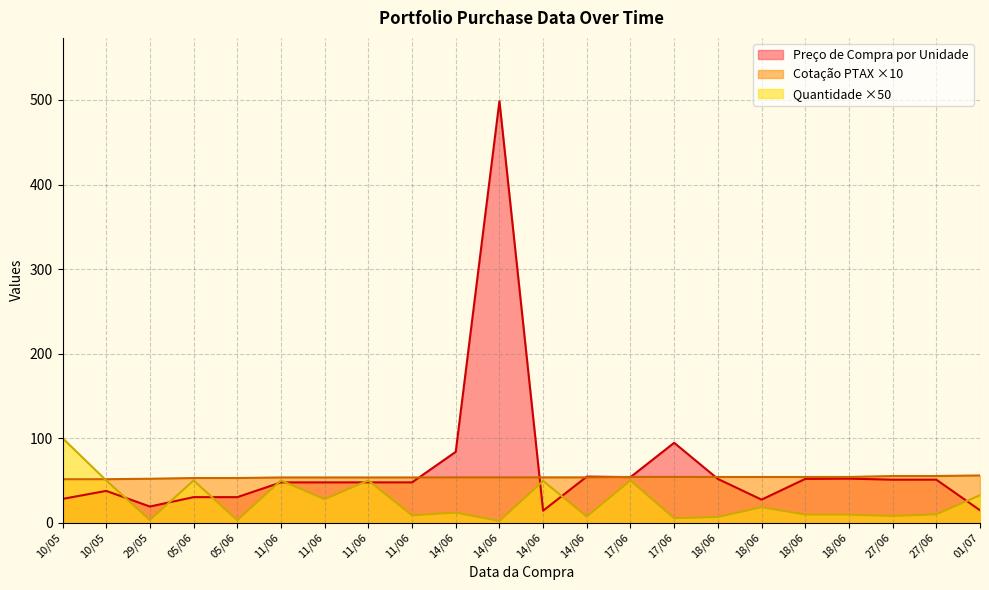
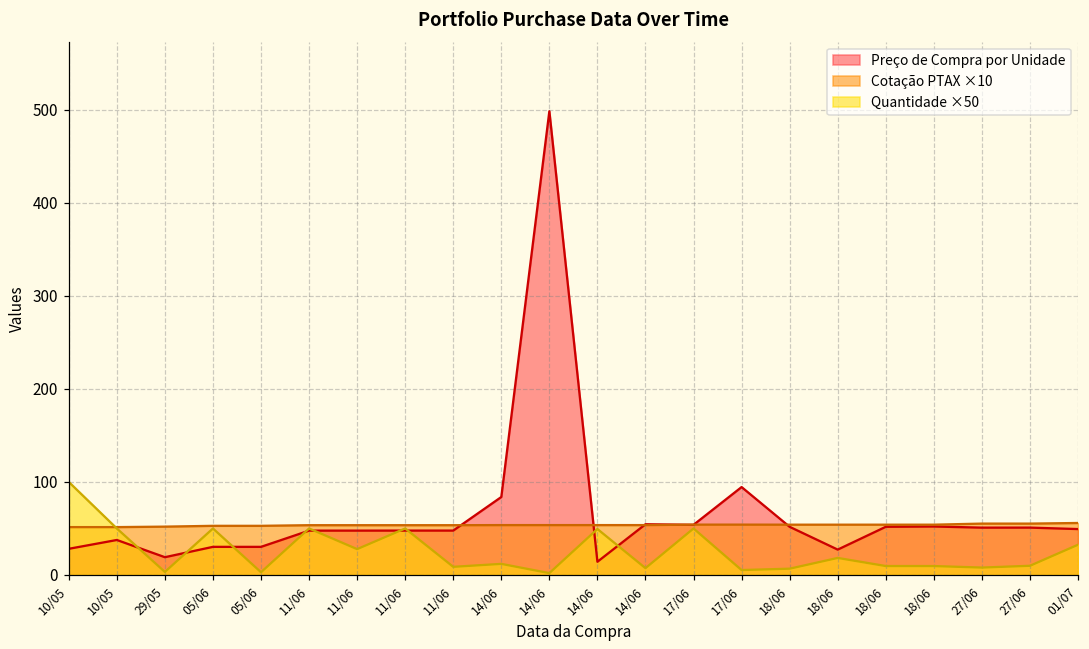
Preço de Compra por Unidade, 01/07: 10 -> 50
